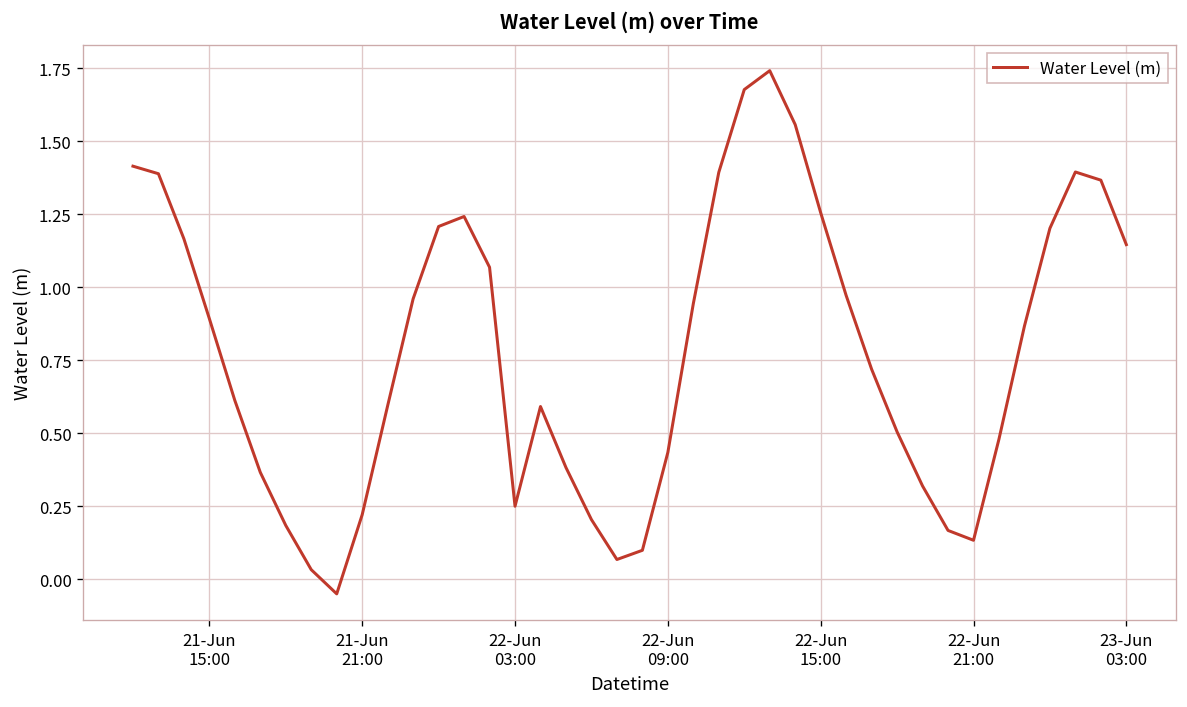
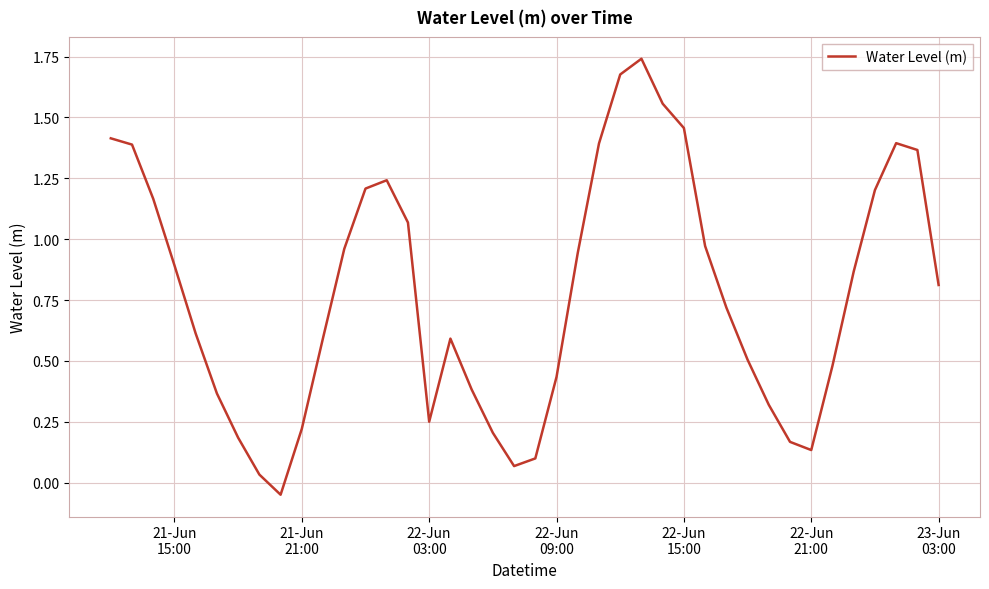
22-Jun 15:00: 1.25 -> 1.46
23-Jun 03:00: 1.15 -> 0.81
